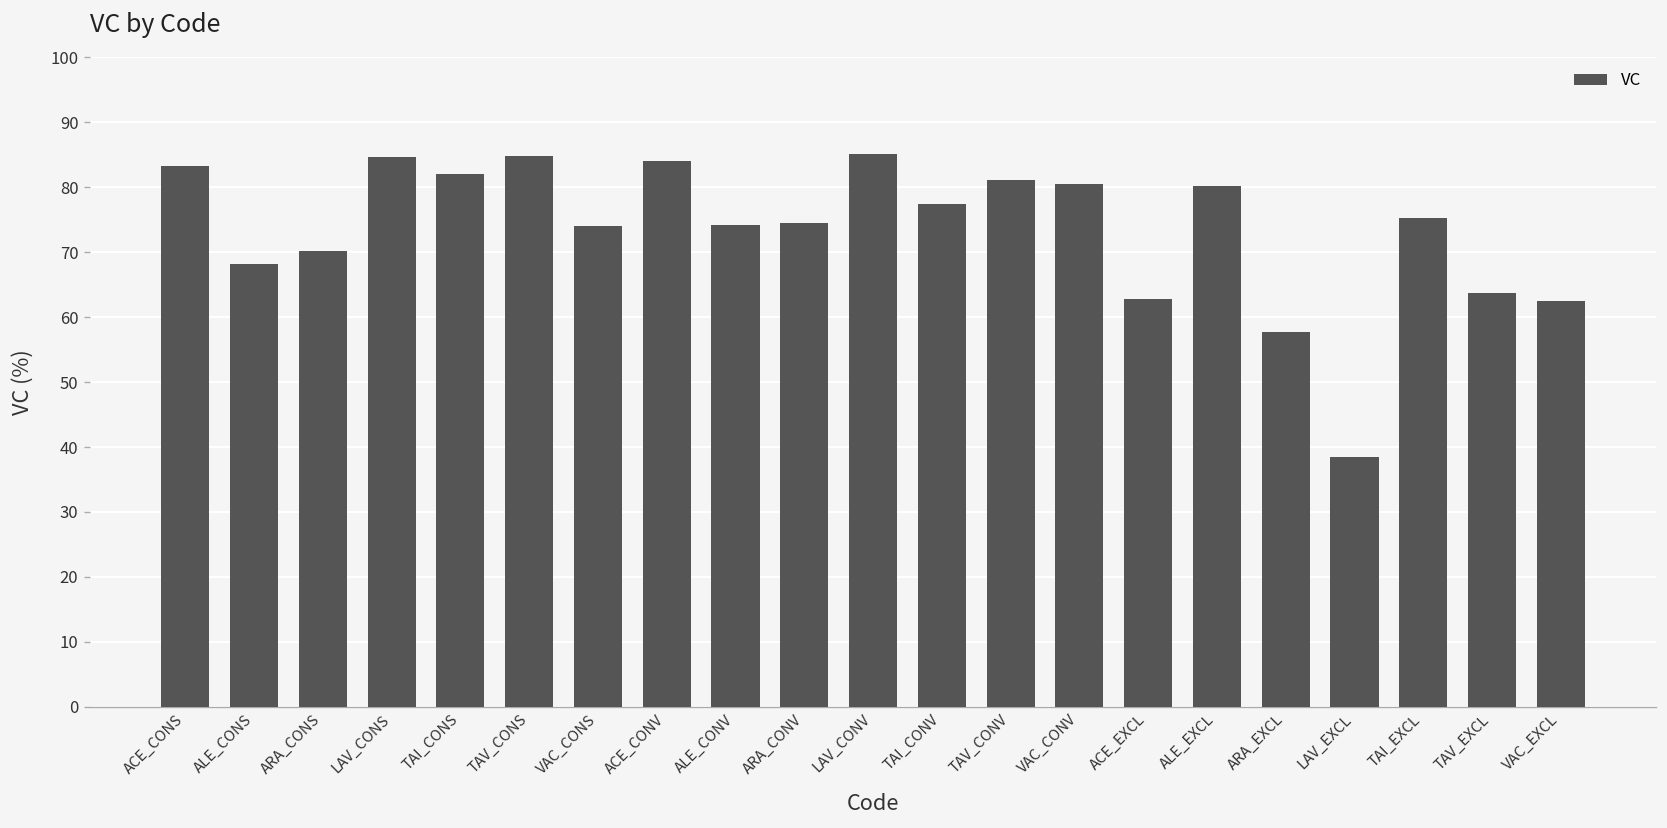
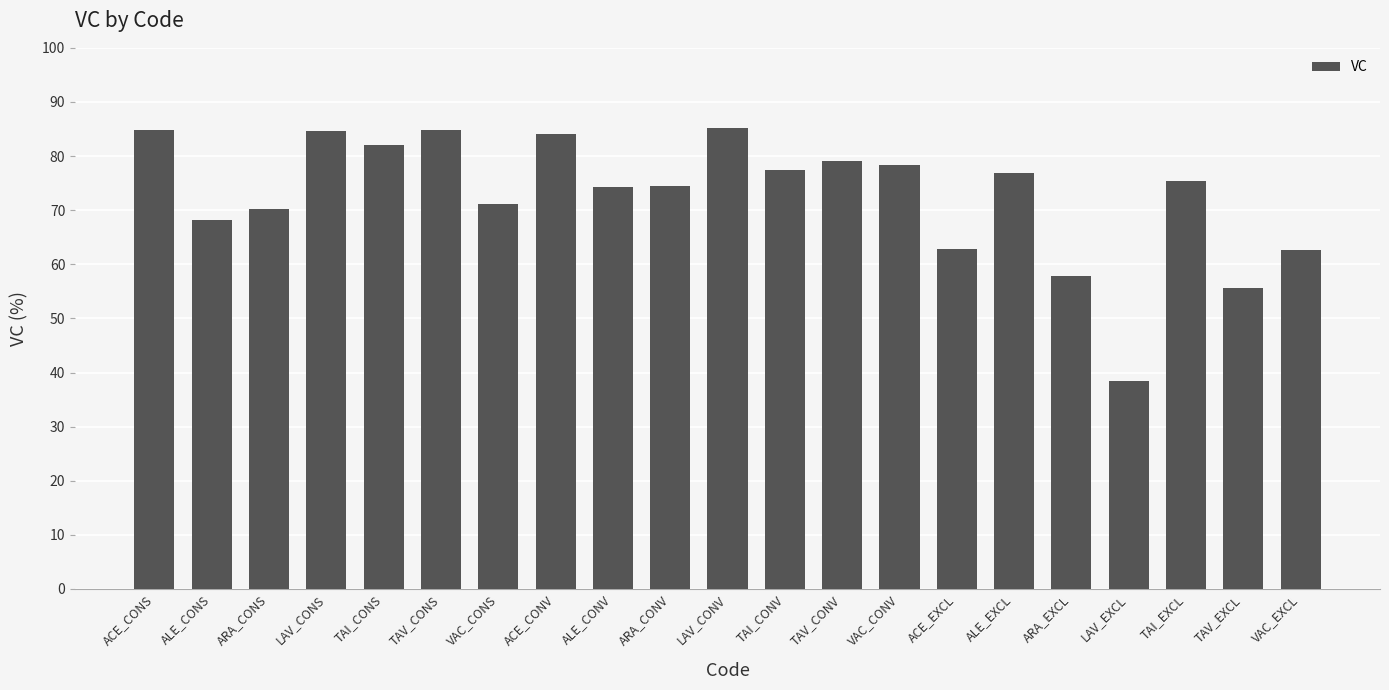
ACE_CONS: 83 -> 85
VAC_CONS: 74 -> 71
TAV_CONV: 81 -> 79
VAC_CONV: 80 -> 78
ALE_EXCL: 80 -> 77
TAV_EXCL: 64 -> 56
